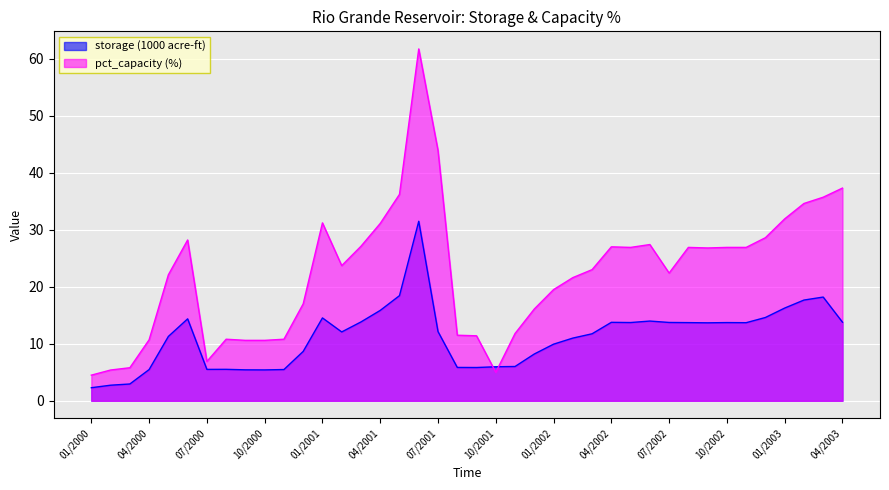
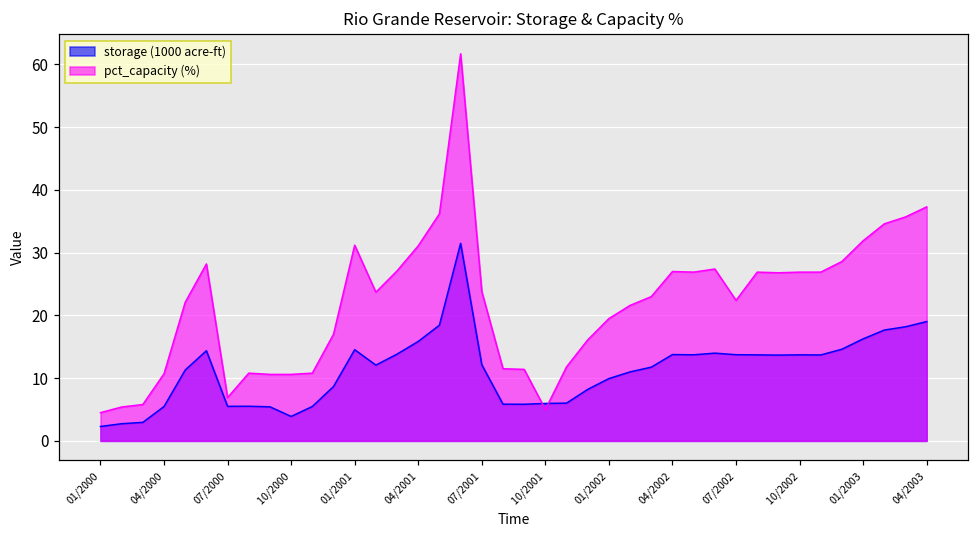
storage (1000 acre-ft), 10/2000: 5 -> 4
pct_capacity (%), 07/2001: 44 -> 24
storage (1000 acre-ft), 04/2003: 14 -> 19
